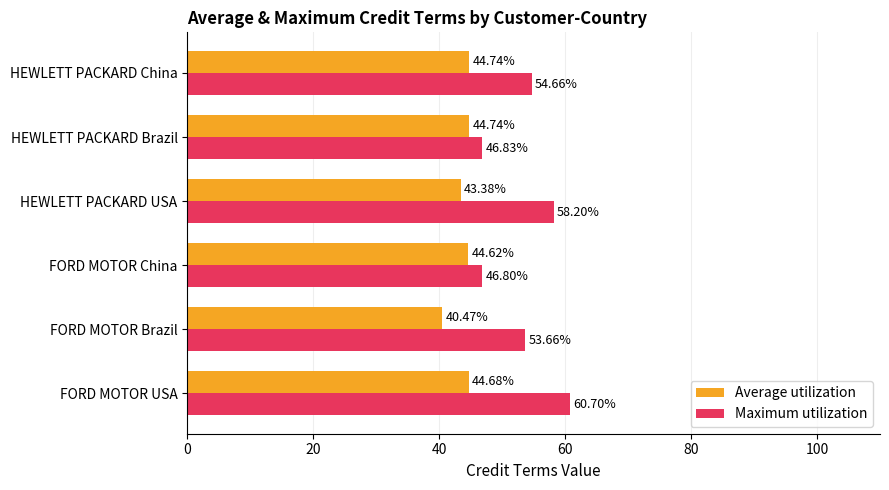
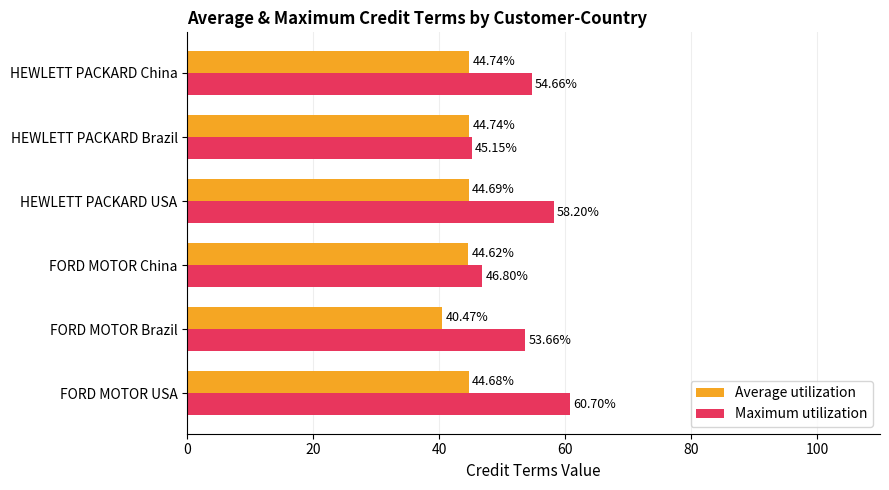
Maximum utilization, HEWLETT PACKARD Brazil: 46.83% -> 45.15%
Average utilization, HEWLETT PACKARD USA: 43.38% -> 44.69%
